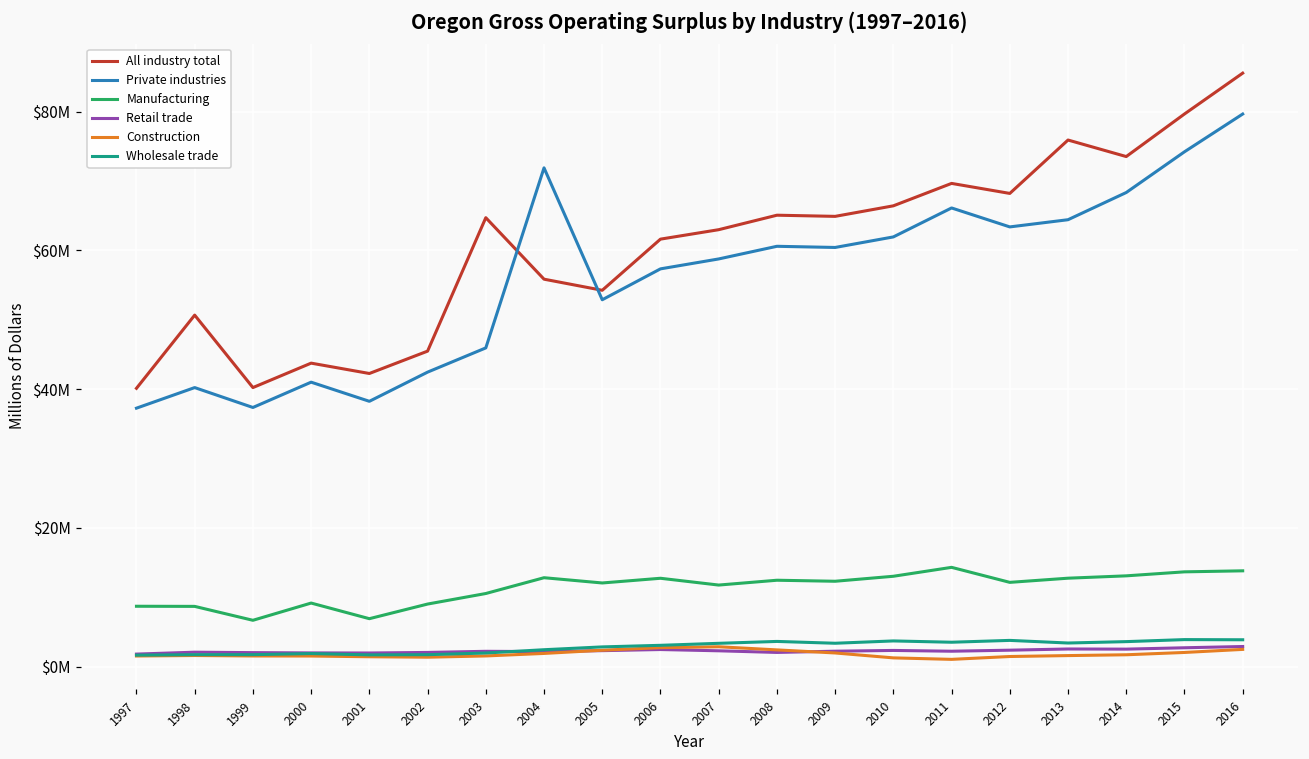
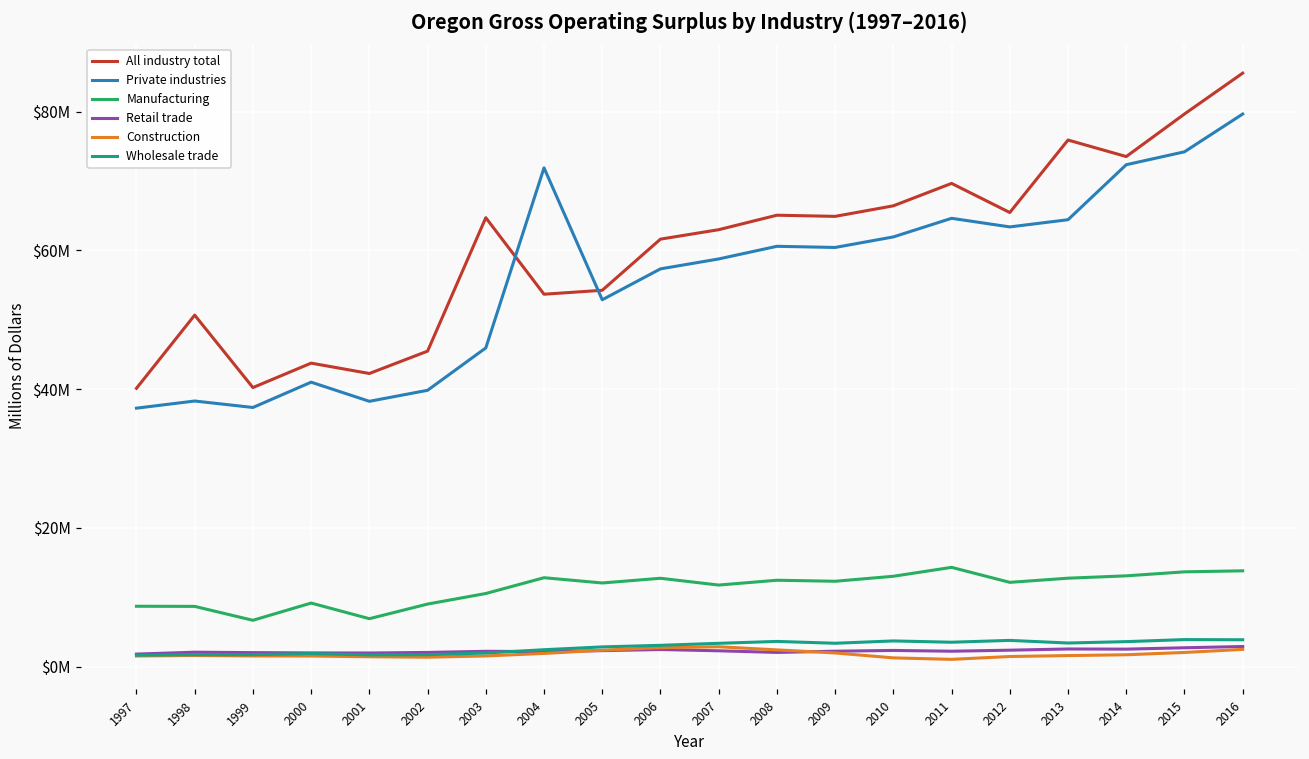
Private industries, 1998: $40000000 -> $38000000
Private industries, 2002: $42000000 -> $40000000
All industry total, 2004: $56000000 -> $54000000
Private industries, 2011: $66000000 -> $65000000
All industry total, 2012: $68000000 -> $65000000
Private industries, 2014: $68000000 -> $72000000
